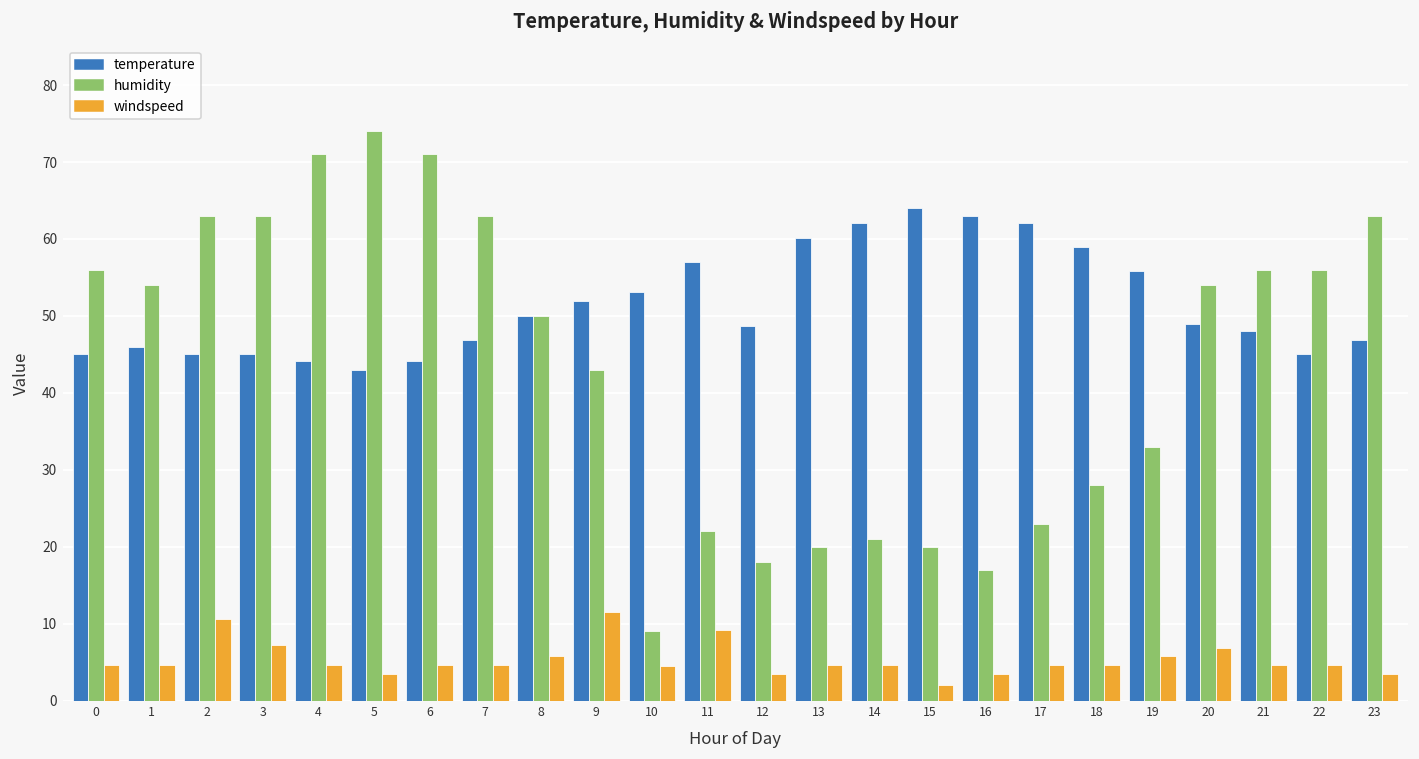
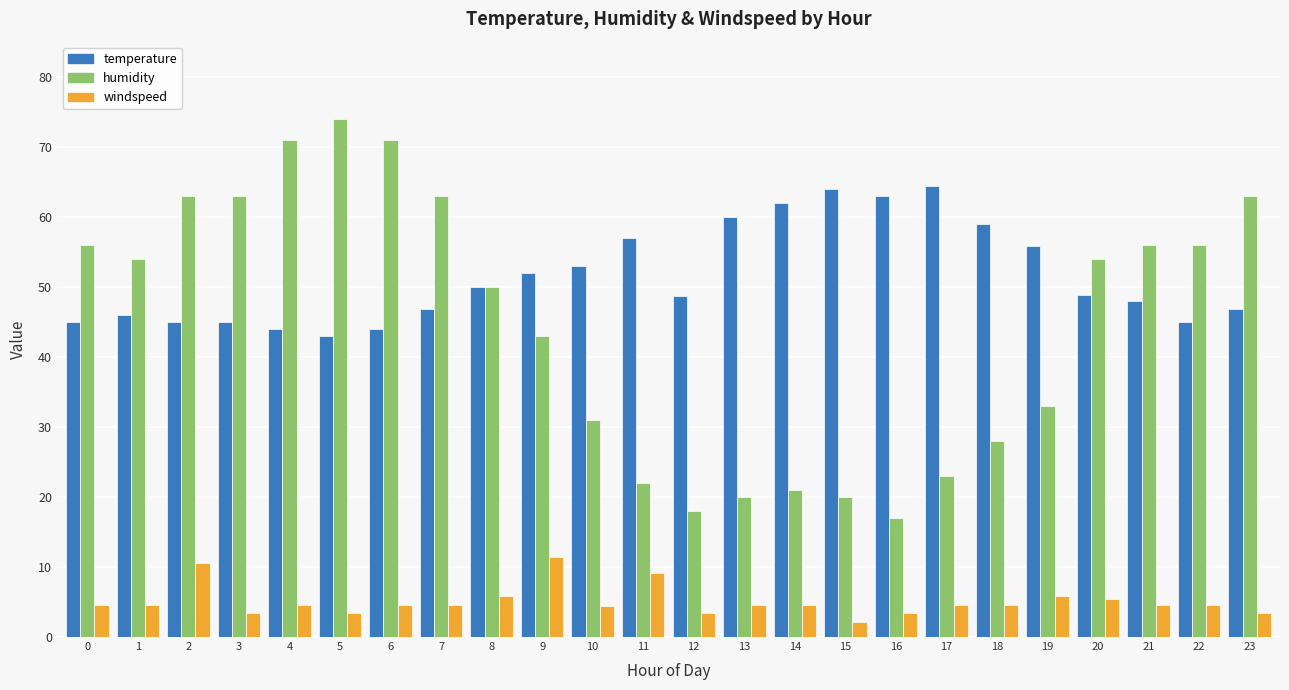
windspeed, 3: 7 -> 4
humidity, 10: 9 -> 31
temperature, 17: 62 -> 65
windspeed, 20: 7 -> 5
